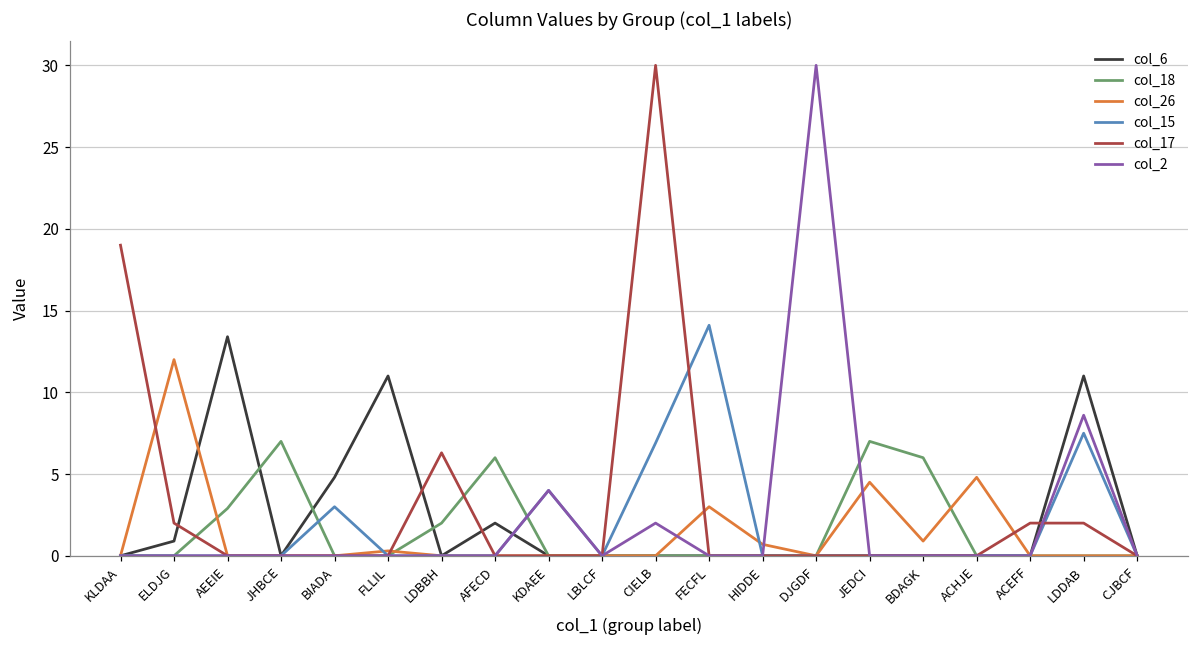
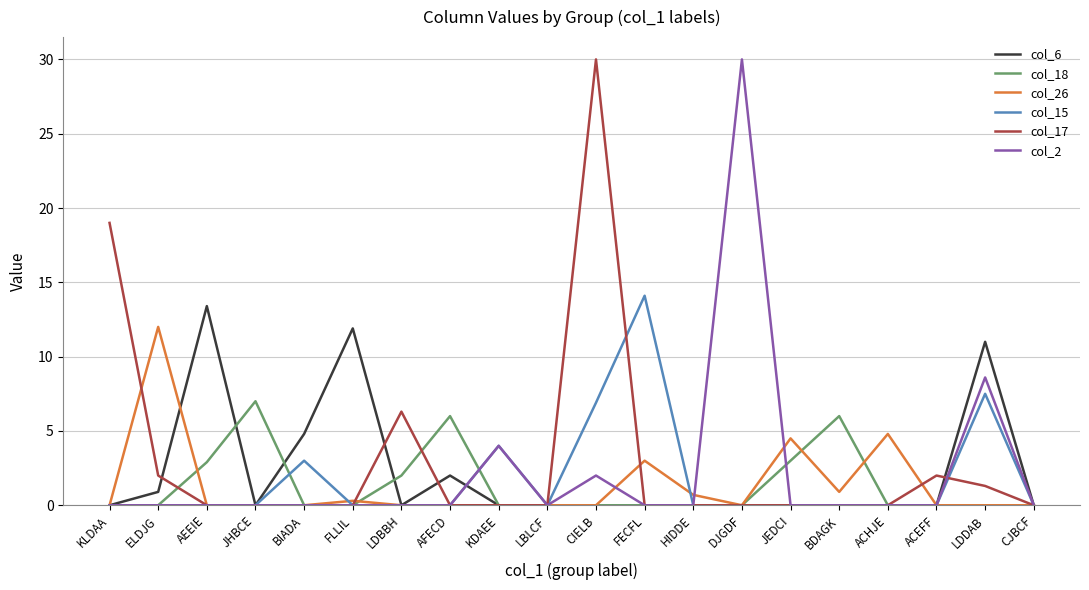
col_6, FLLIL: 11.0 -> 11.9
col_18, JEDCI: 7 -> 3
col_17, LDDAB: 2.0 -> 1.3
